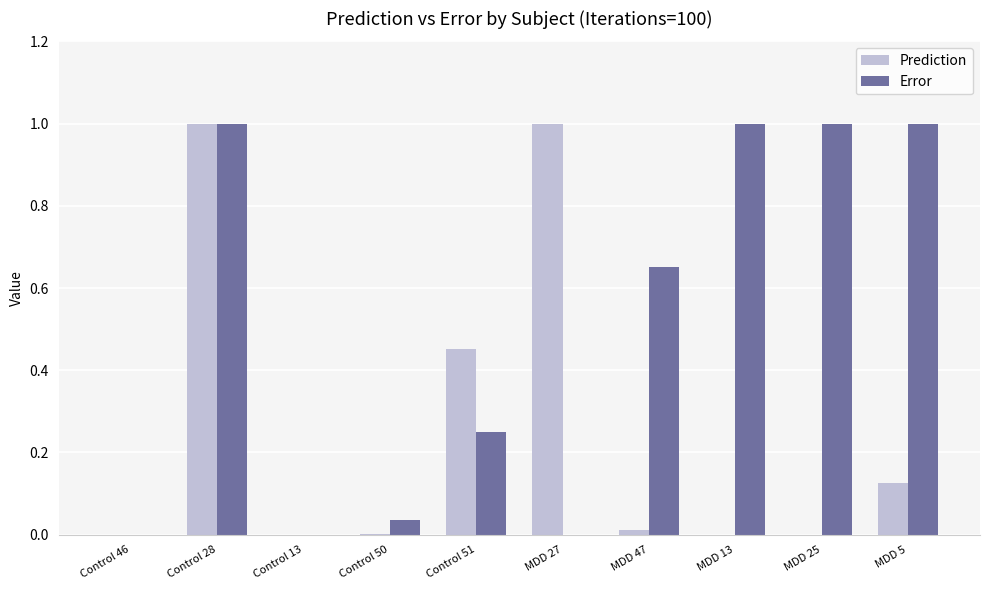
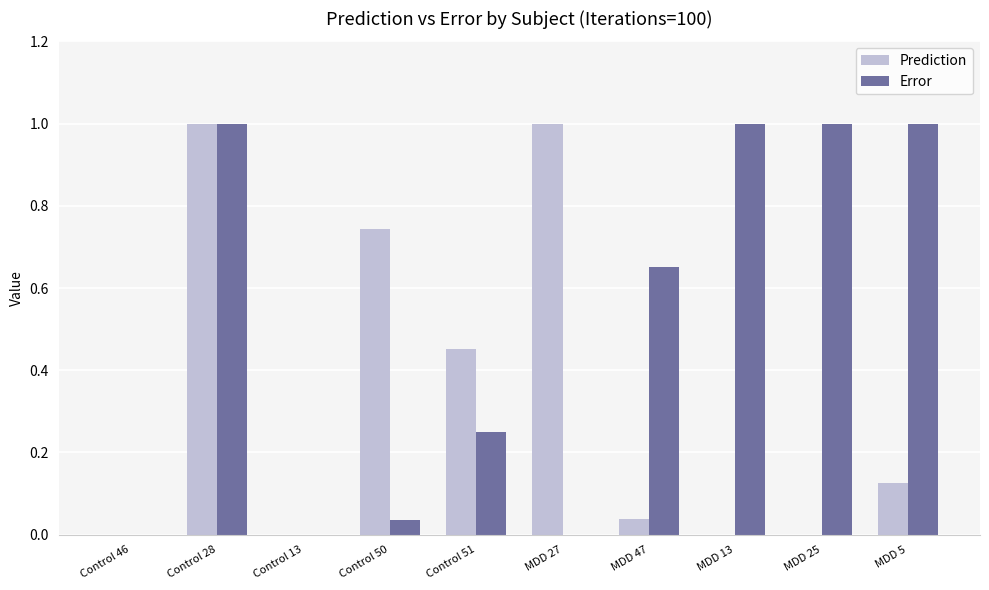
Prediction, Control 50: 0.00 -> 0.74
Prediction, MDD 47: 0.01 -> 0.04
